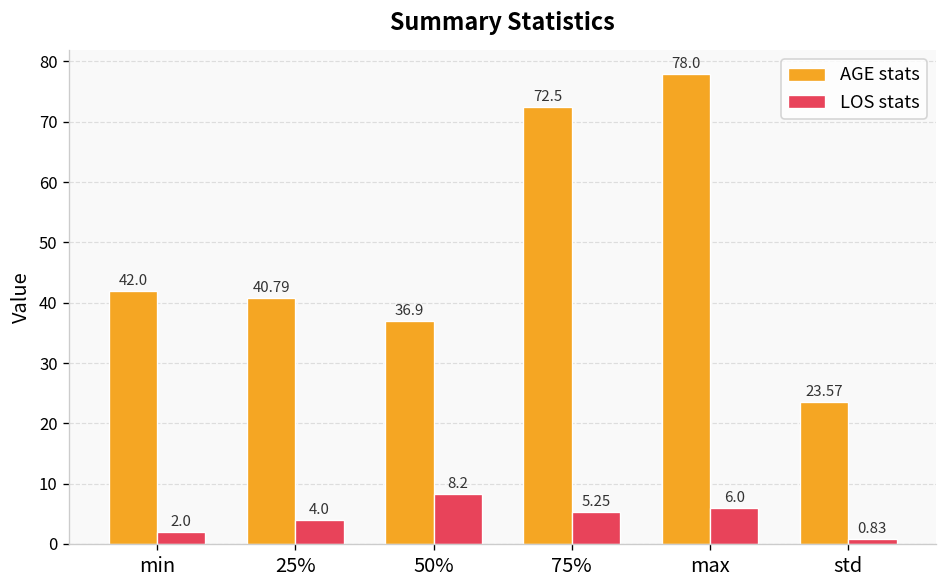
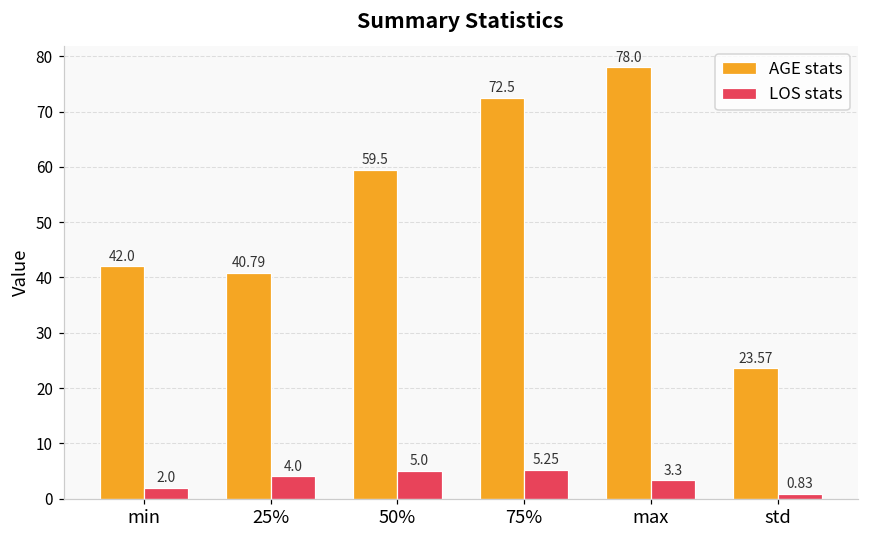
AGE stats, 50%: 36.9 -> 59.5
LOS stats, 50%: 8.2 -> 5.0
LOS stats, max: 6.0 -> 3.3
